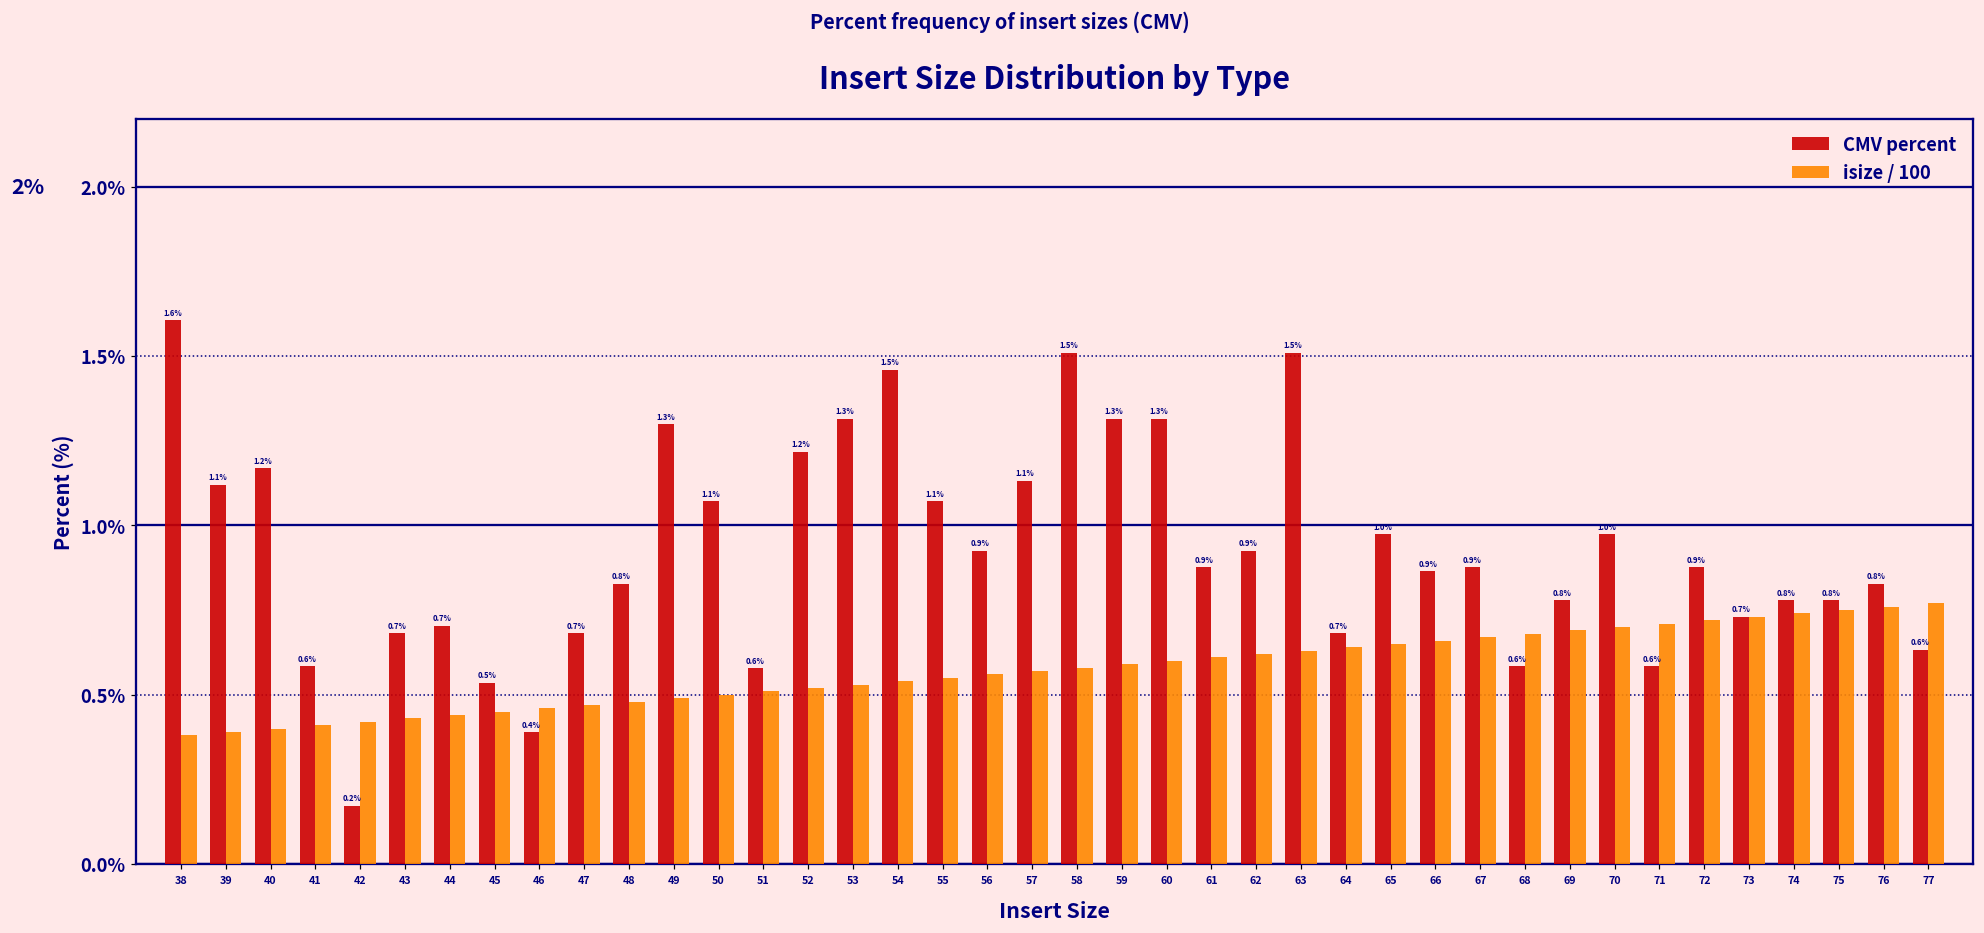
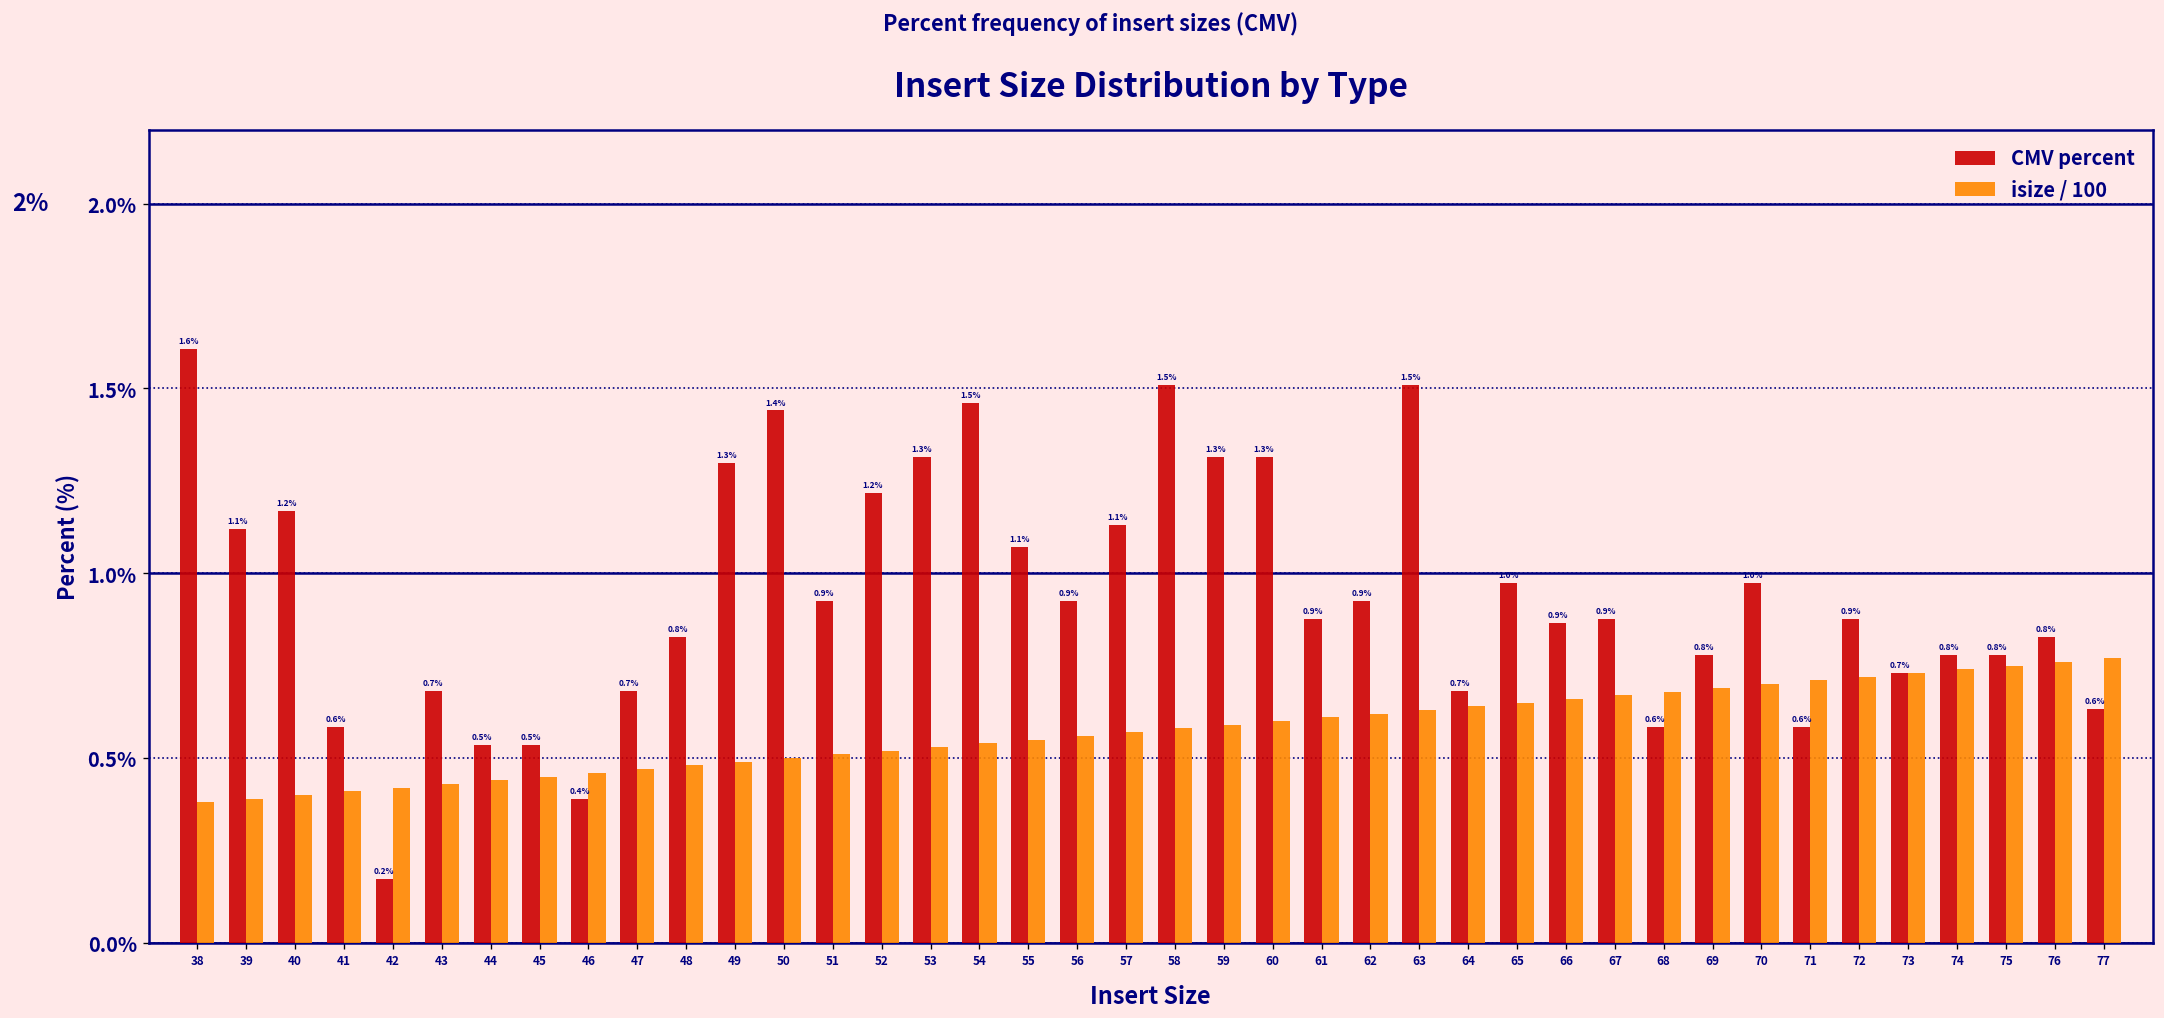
CMV percent, 44: 0.7% -> 0.5%
CMV percent, 50: 1.1% -> 1.4%
CMV percent, 51: 0.6% -> 0.9%
